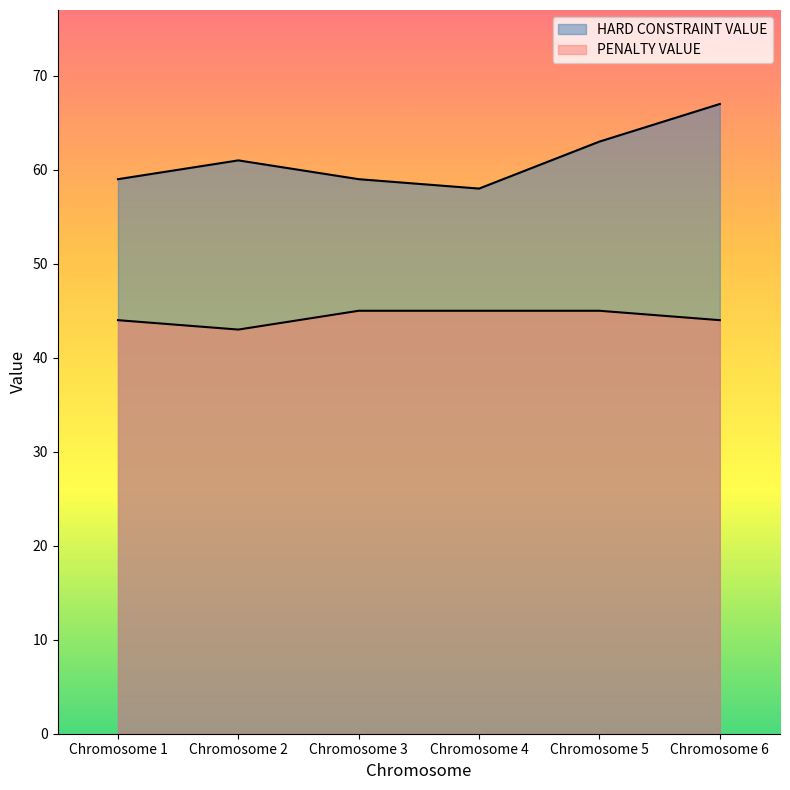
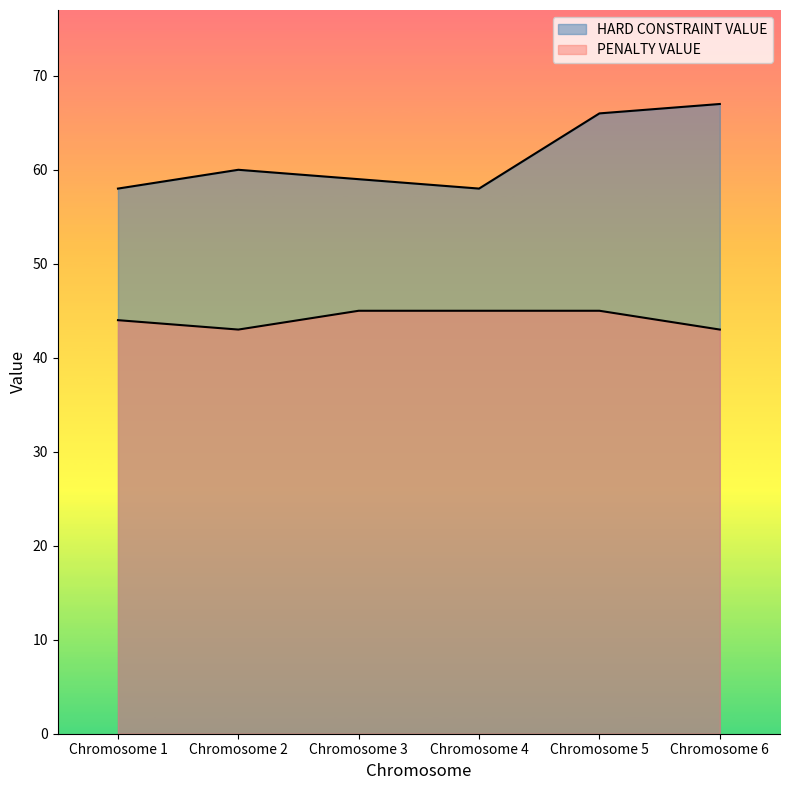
HARD CONSTRAINT VALUE, Chromosome 1: 59 -> 58
HARD CONSTRAINT VALUE, Chromosome 2: 61 -> 60
HARD CONSTRAINT VALUE, Chromosome 5: 63 -> 66
PENALTY VALUE, Chromosome 6: 44 -> 43
